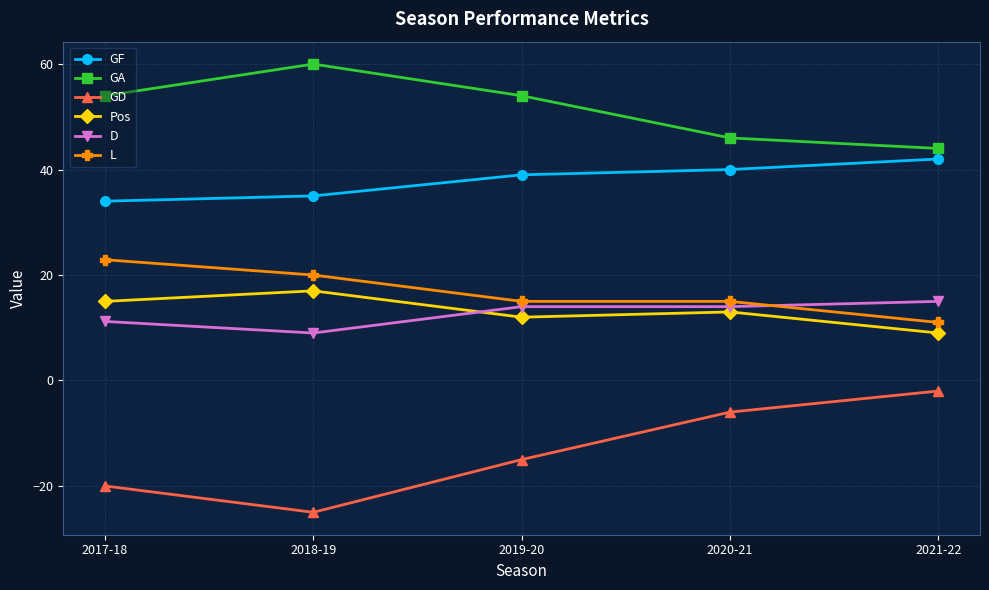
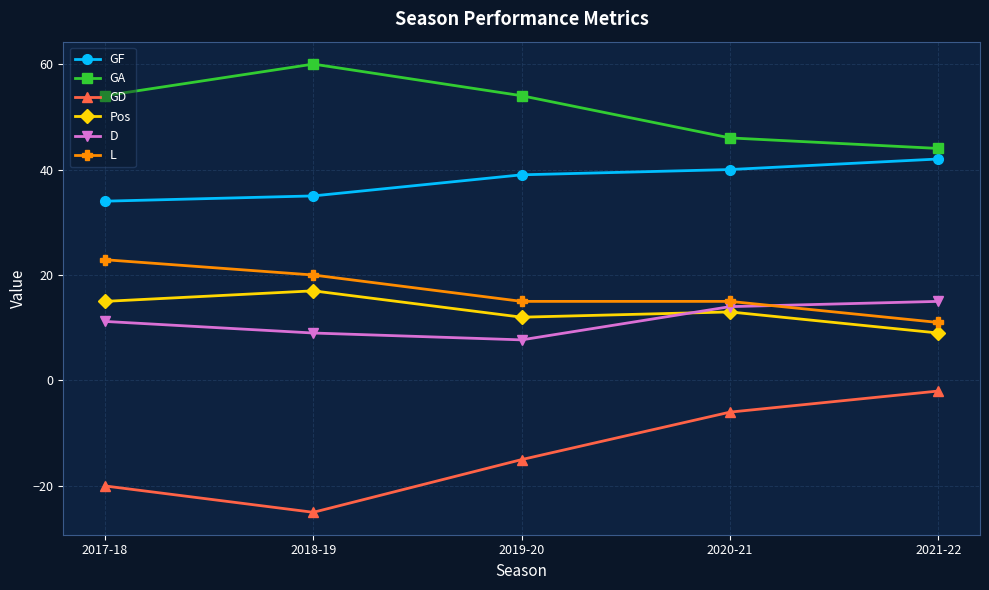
D, 2019-20: 14 -> 8
